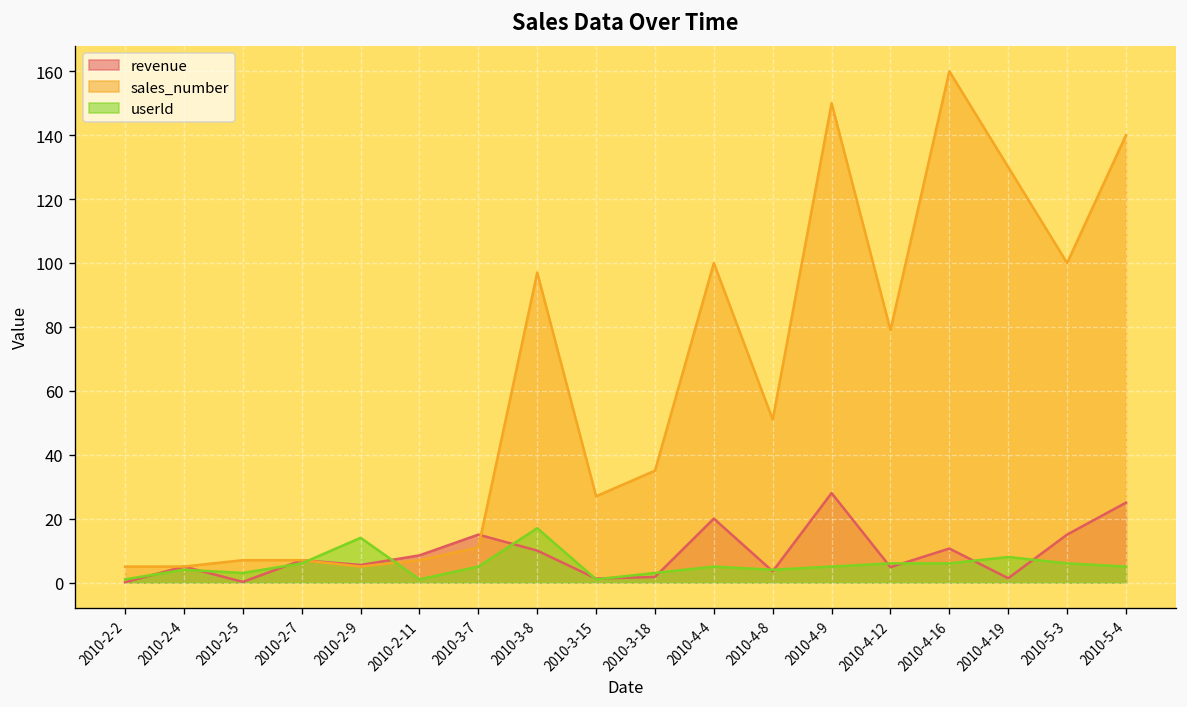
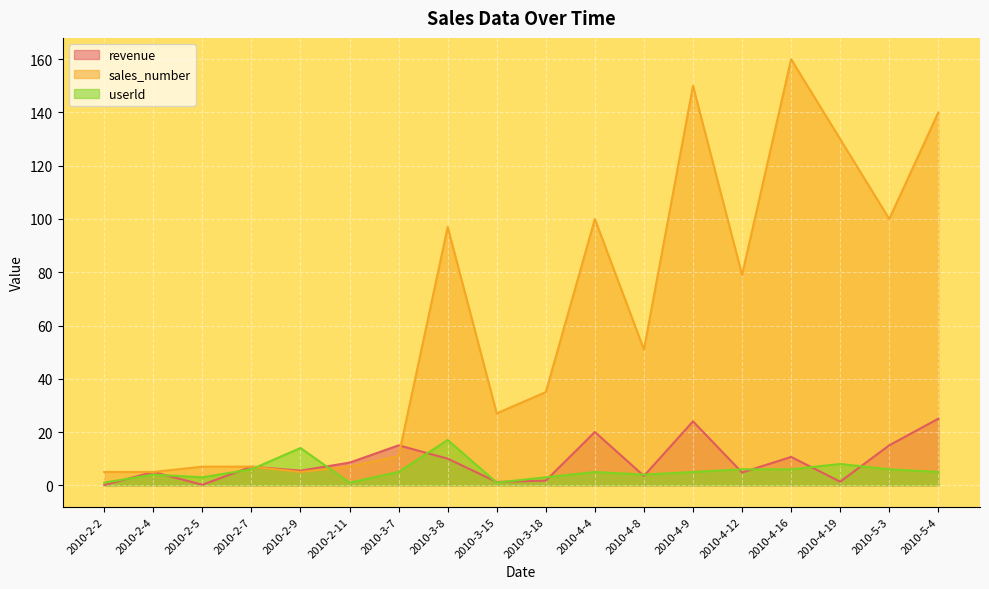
revenue, 2010-4-9: 28 -> 24
